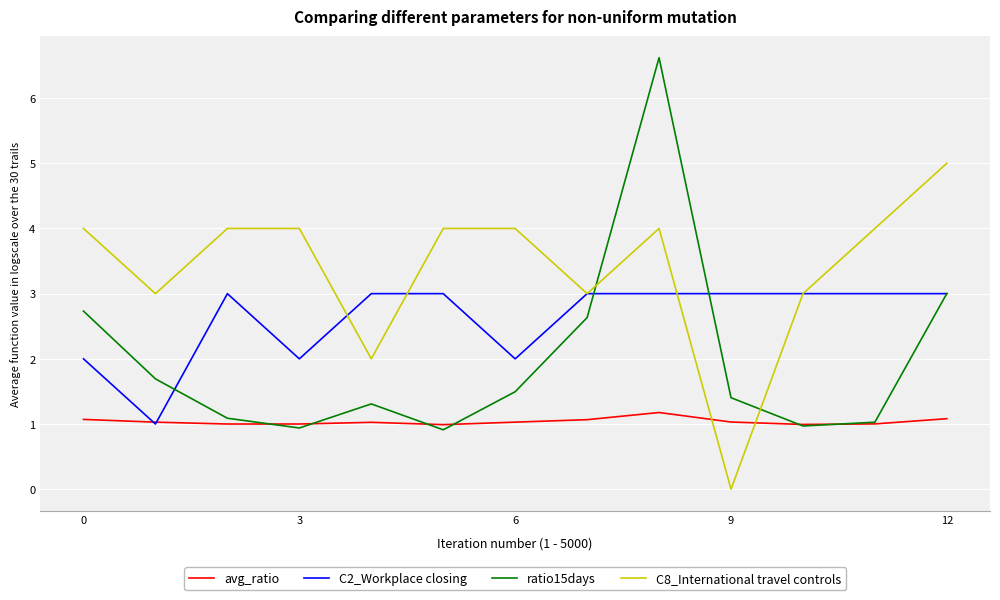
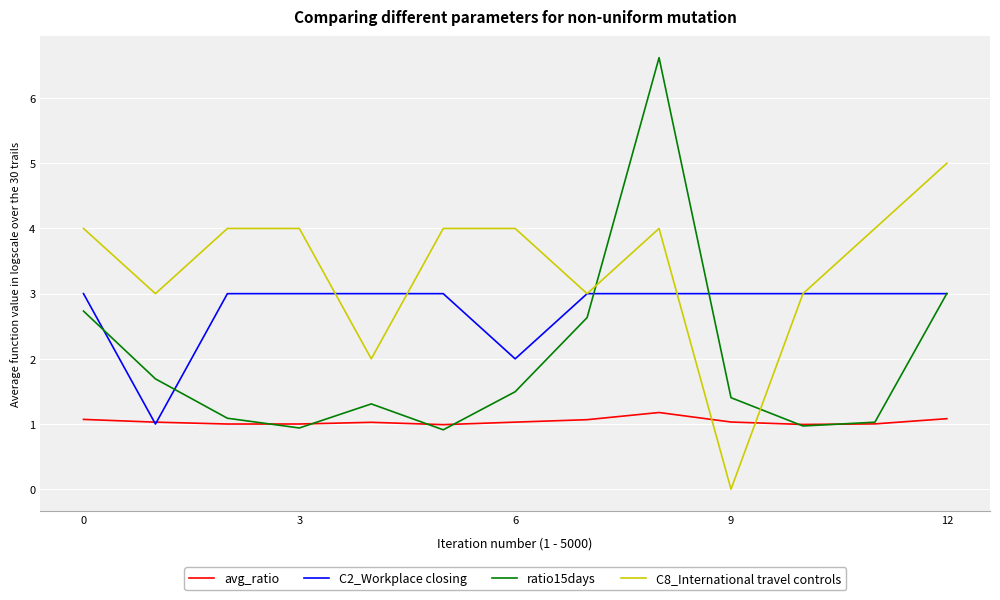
C2_Workplace closing, 0: 2 -> 3
C2_Workplace closing, 3: 2 -> 3
